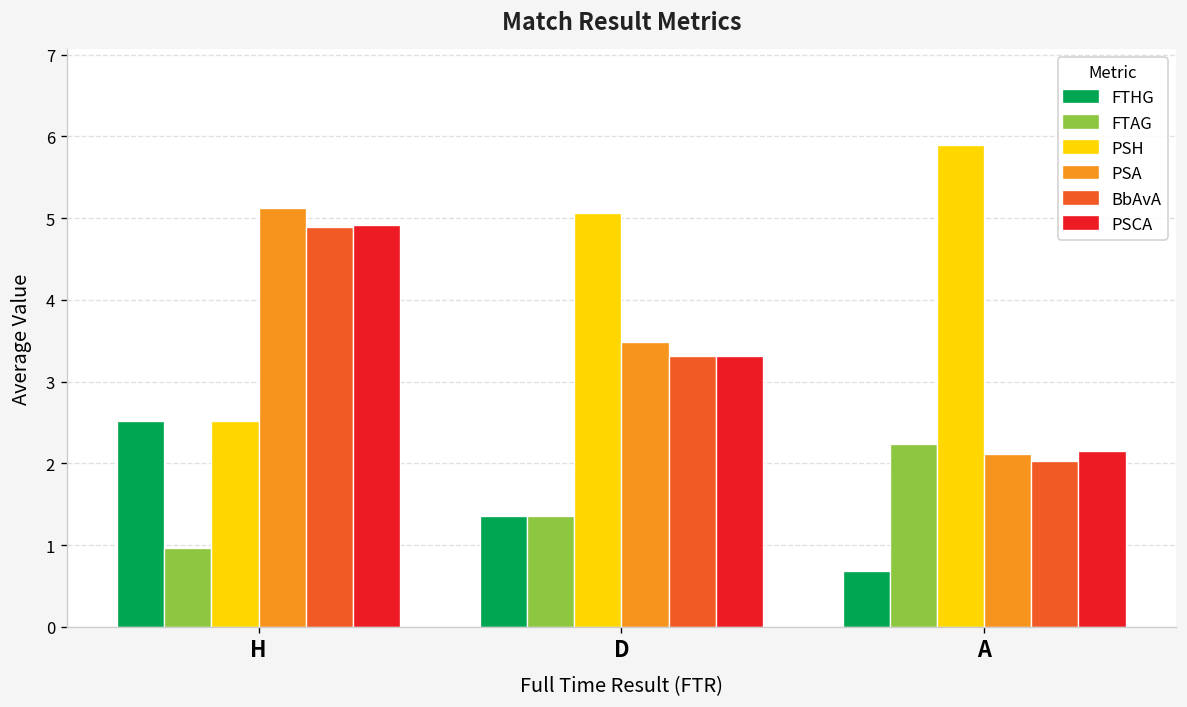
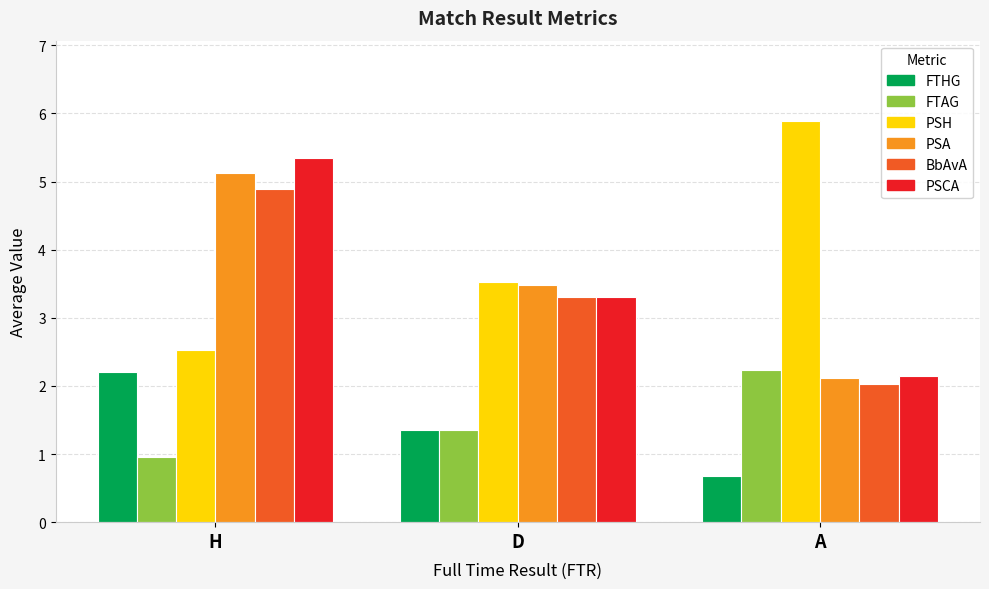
FTHG, H: 2.5 -> 2.2
PSCA, H: 4.9 -> 5.3
PSH, D: 5.1 -> 3.5
